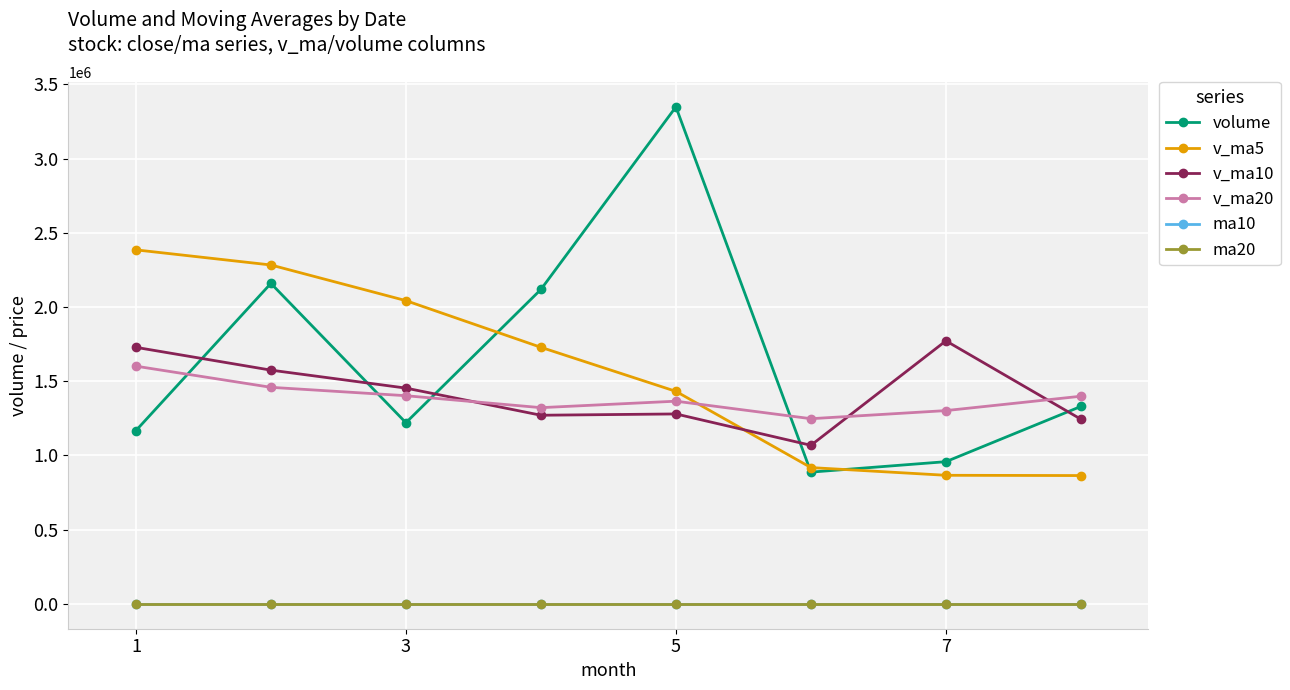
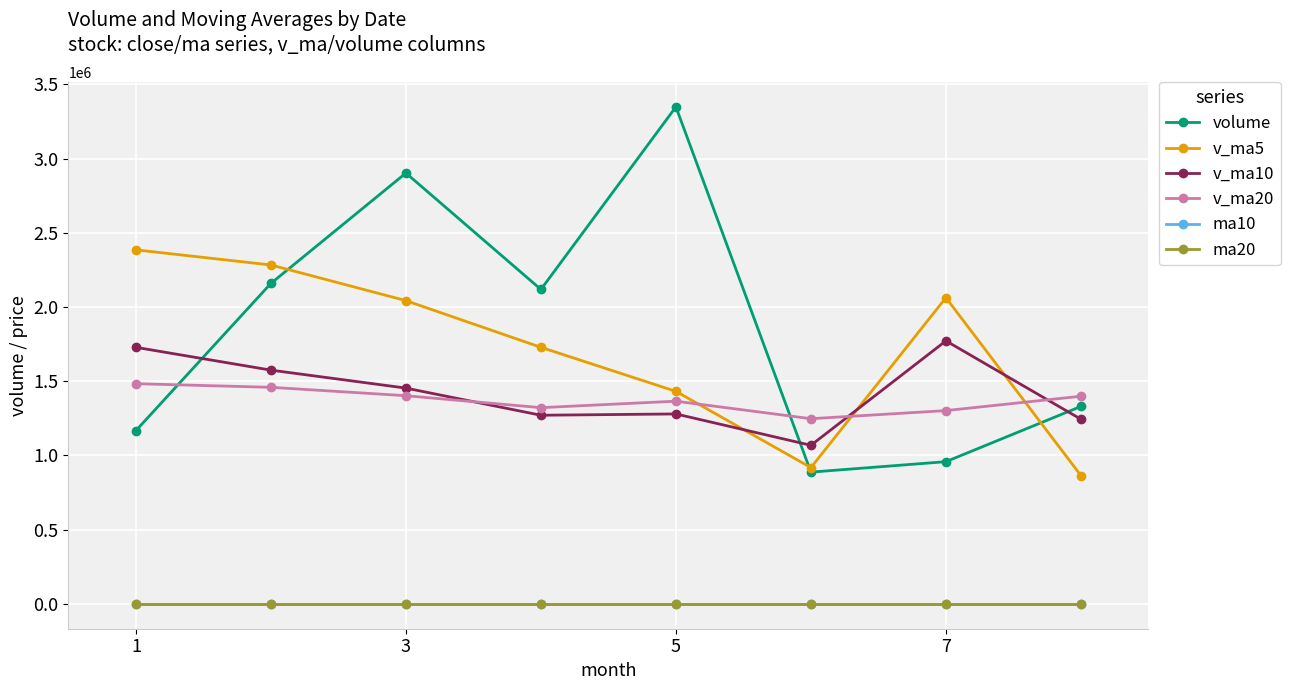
v_ma20, 1: 1600000 -> 1480000
volume, 3: 1220000 -> 2900000
v_ma5, 7: 870000 -> 2060000
